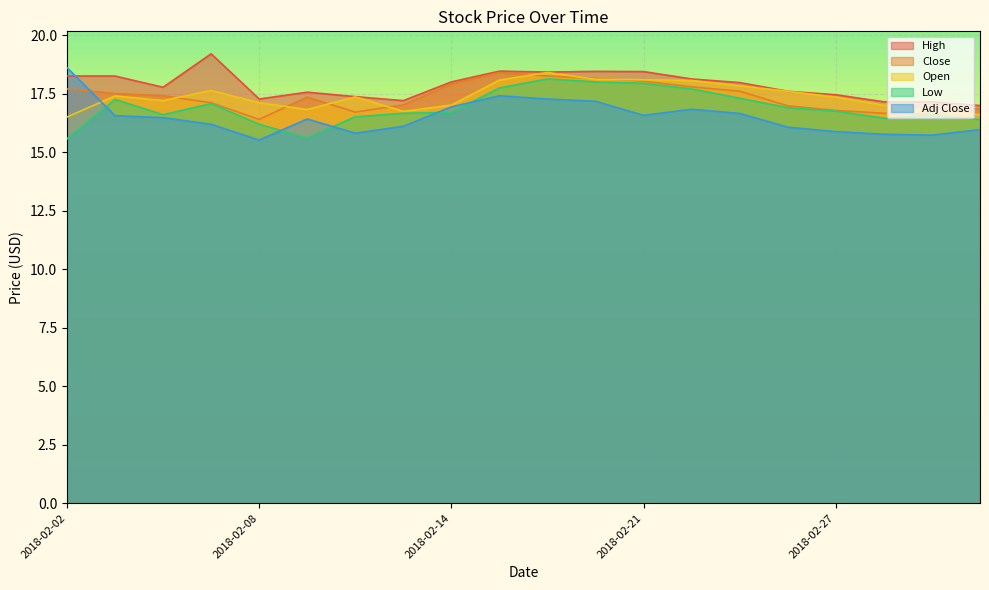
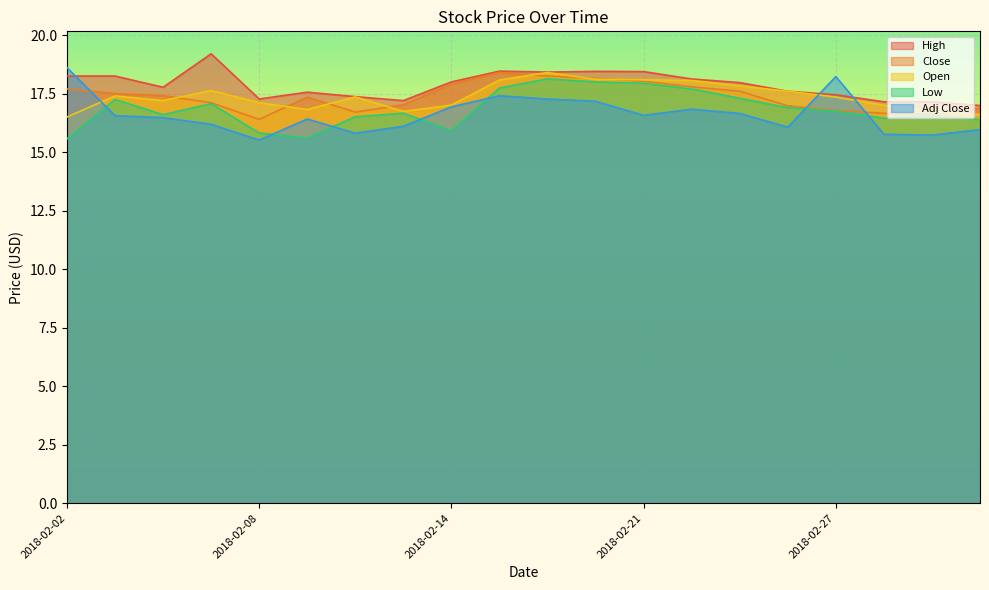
Low, 2018-02-08: 16.2 -> 15.8
Low, 2018-02-14: 16.7 -> 15.9
Adj Close, 2018-02-27: 15.9 -> 18.2
